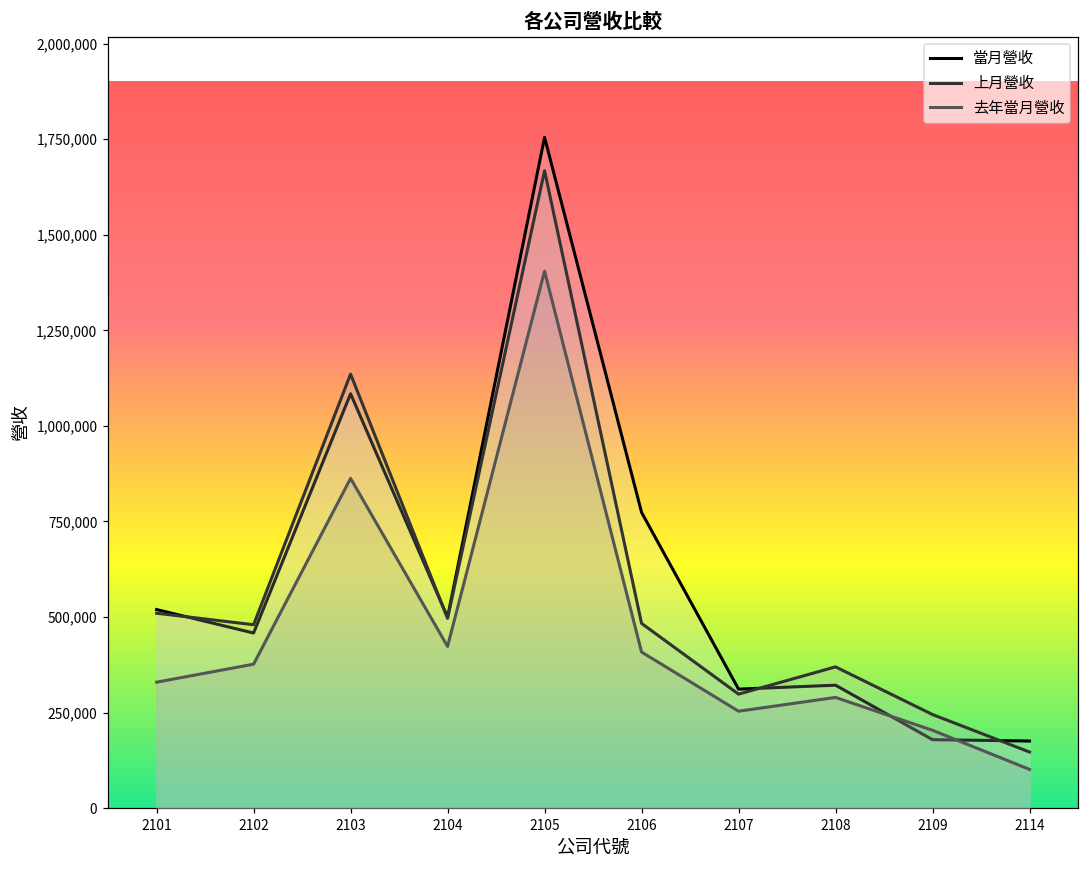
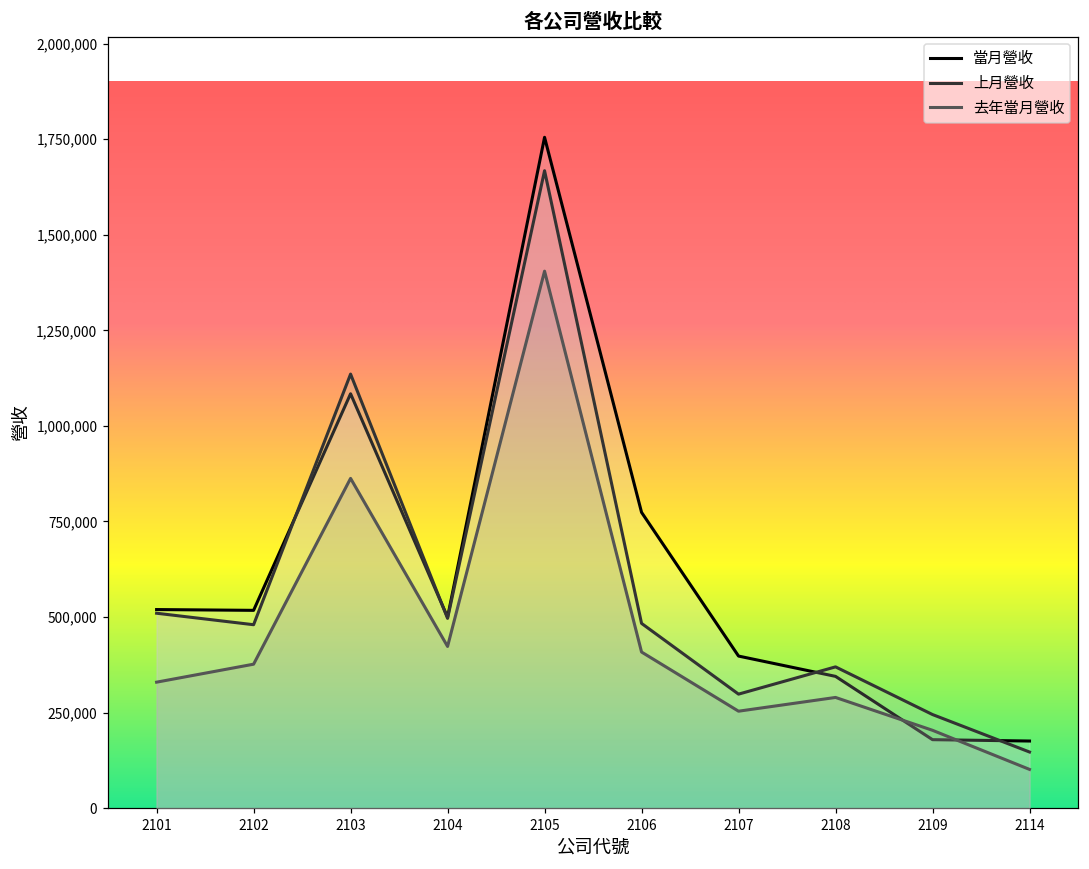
當月營收, 2102: 460,000 -> 520,000
當月營收, 2107: 310,000 -> 400,000
當月營收, 2108: 320,000 -> 340,000
